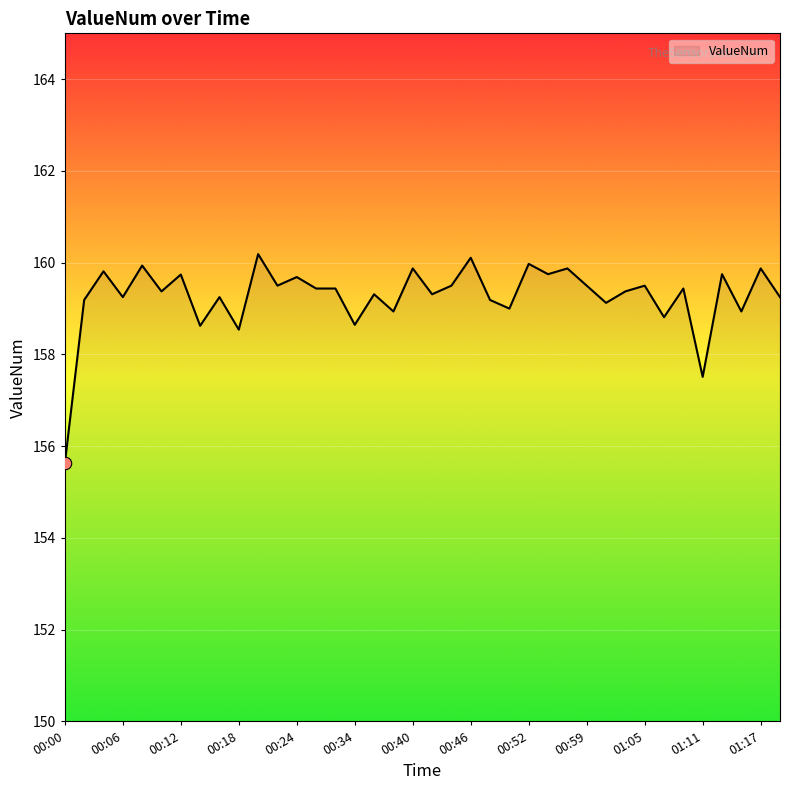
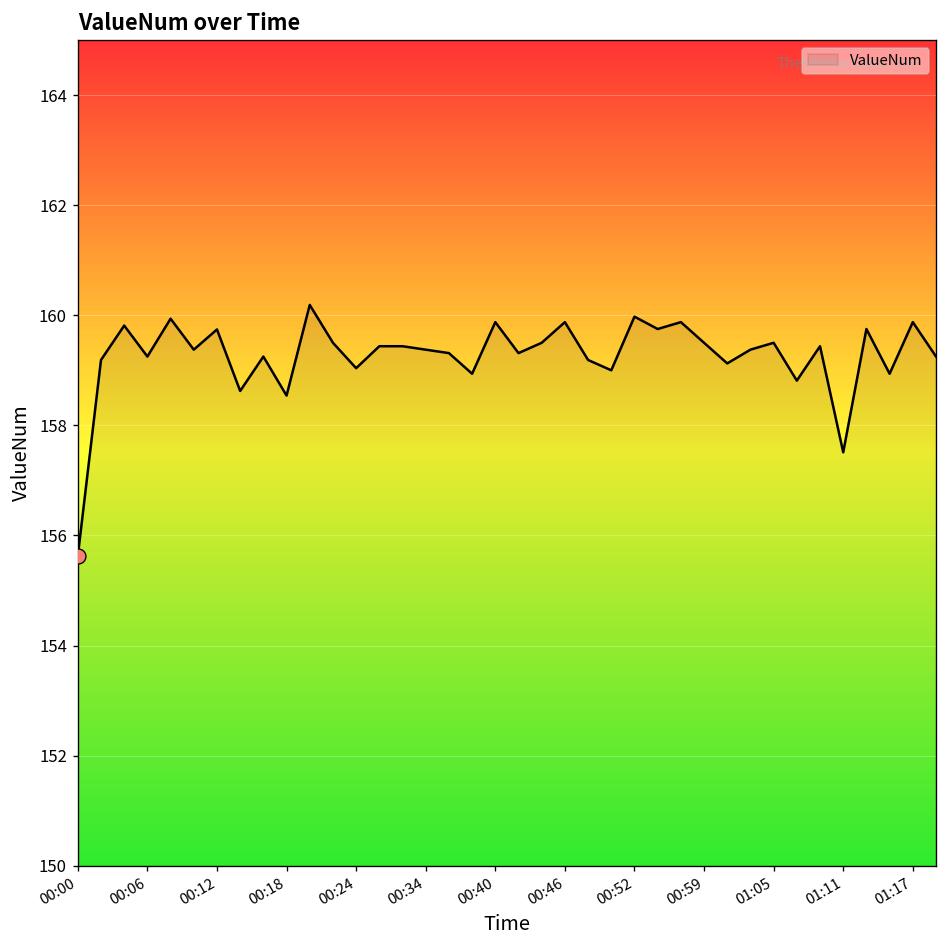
ValueNum, 00:24: 159.7 -> 159.0
ValueNum, 00:34: 158.6 -> 159.4
ValueNum, 00:46: 160.1 -> 159.9
